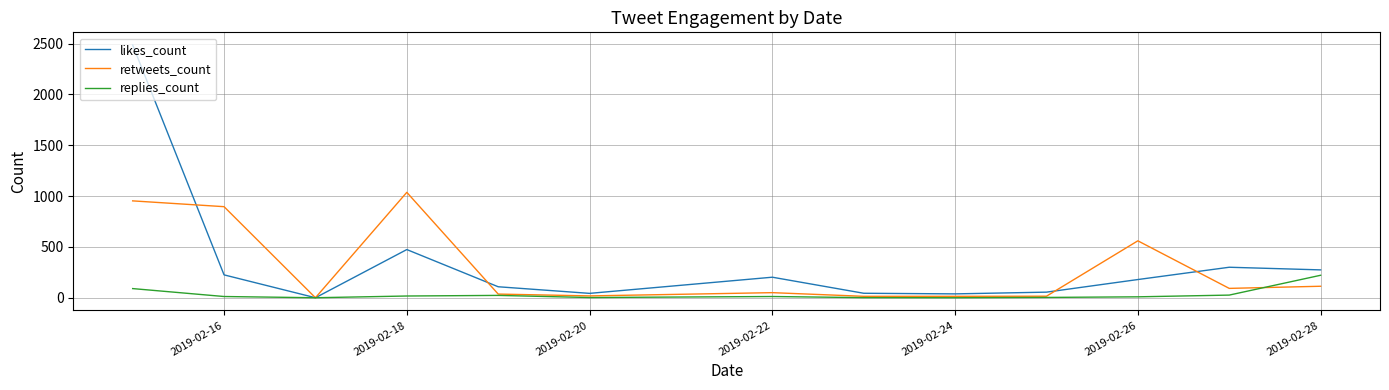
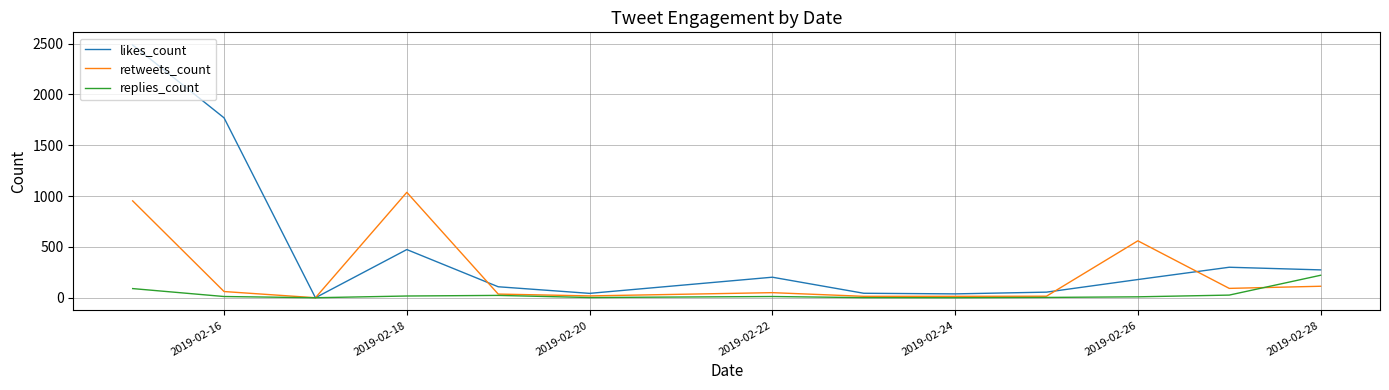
likes_count, 2019-02-16: 230 -> 1770
retweets_count, 2019-02-16: 900 -> 60
